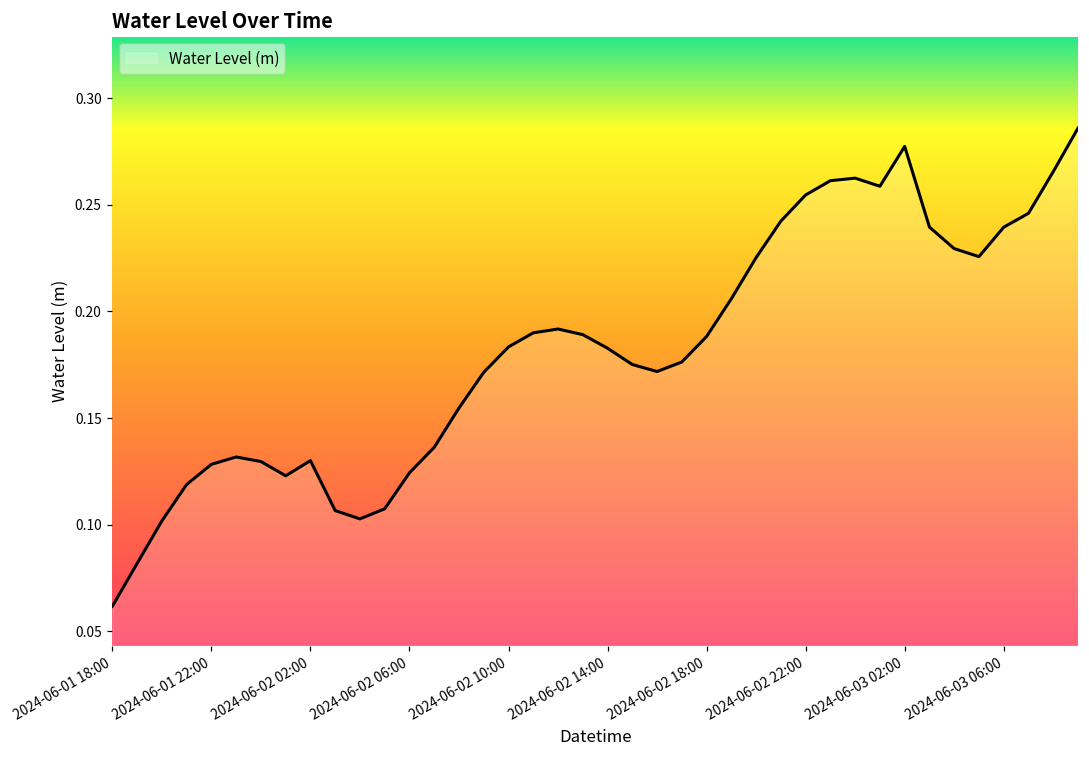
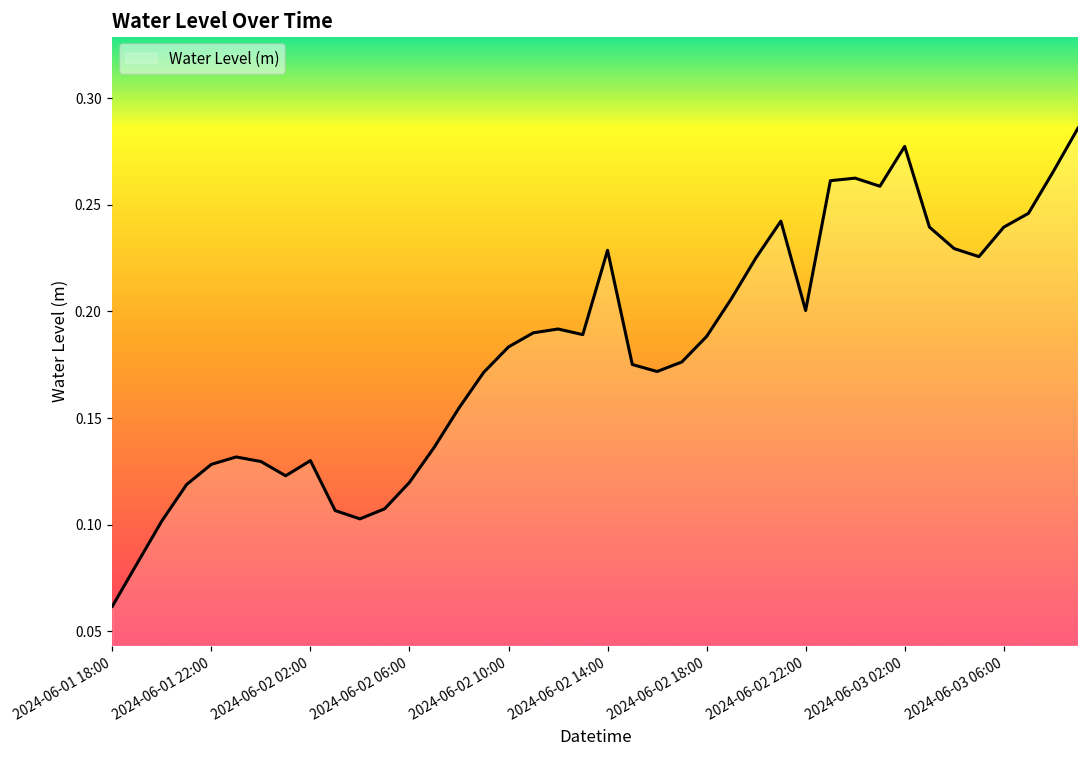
2024-06-02 06:00: 0.124 -> 0.120
2024-06-02 14:00: 0.183 -> 0.229
2024-06-02 22:00: 0.255 -> 0.200
